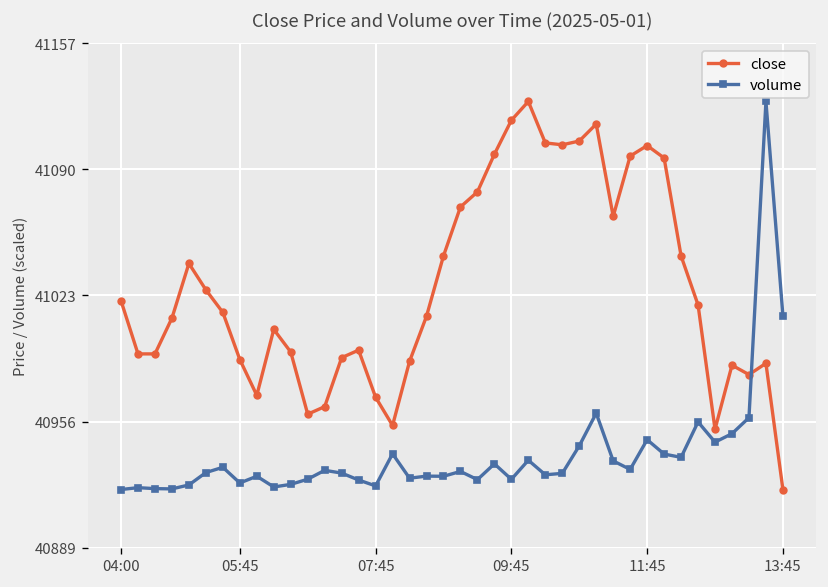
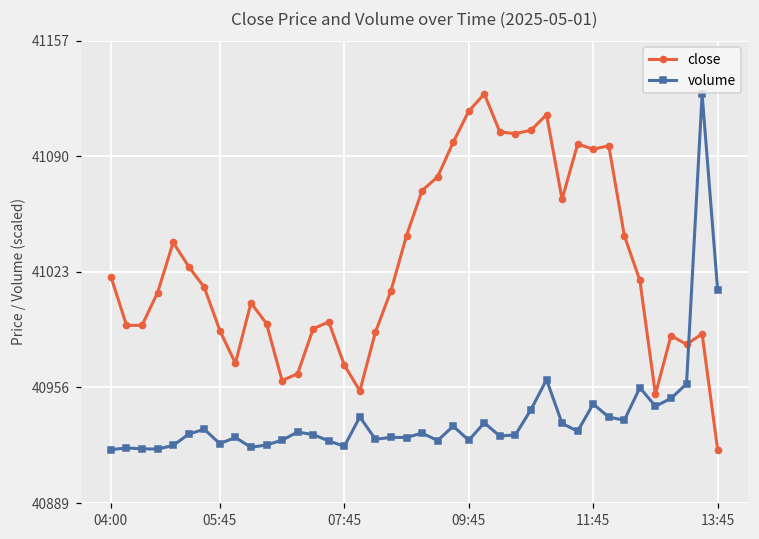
close, 11:45: 41103 -> 41094
